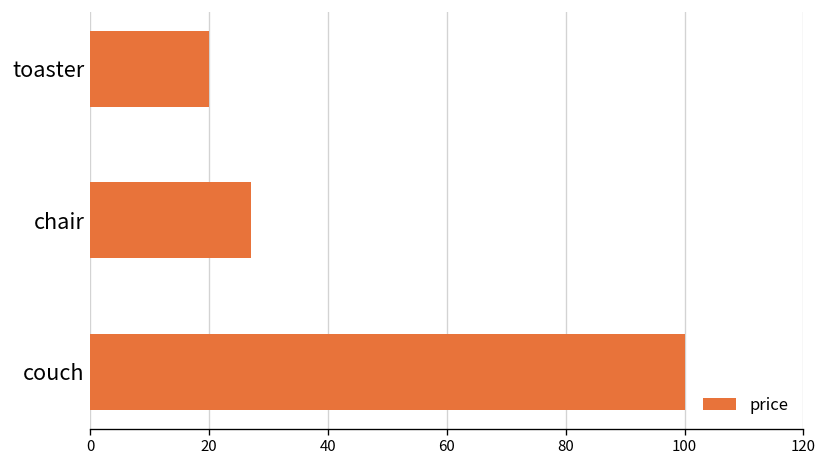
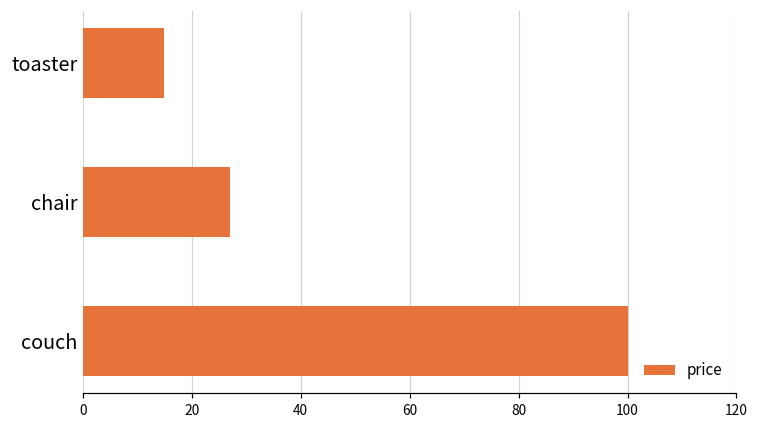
toaster: 20 -> 15
